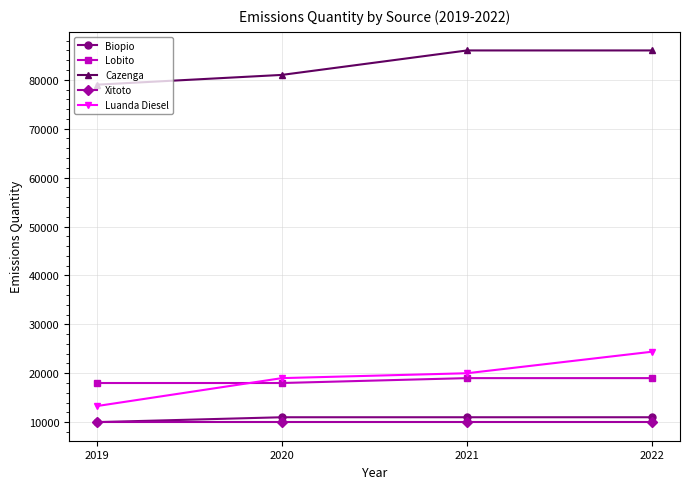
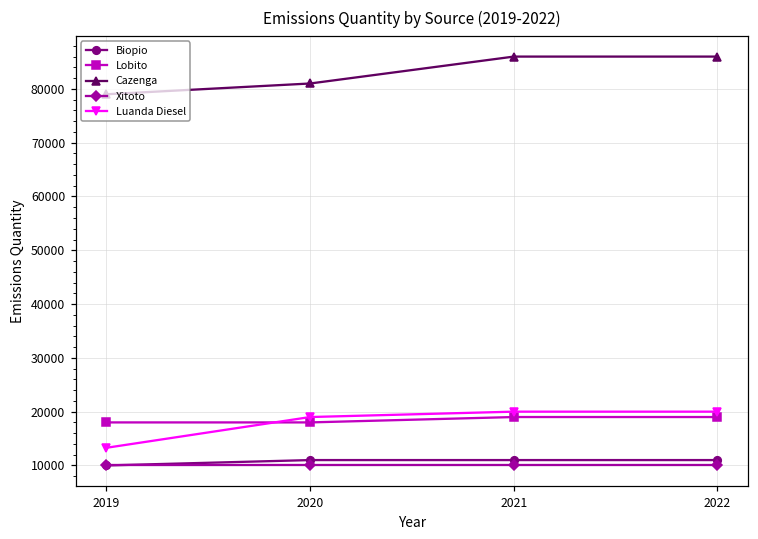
Luanda Diesel, 2022: 24000 -> 20000
